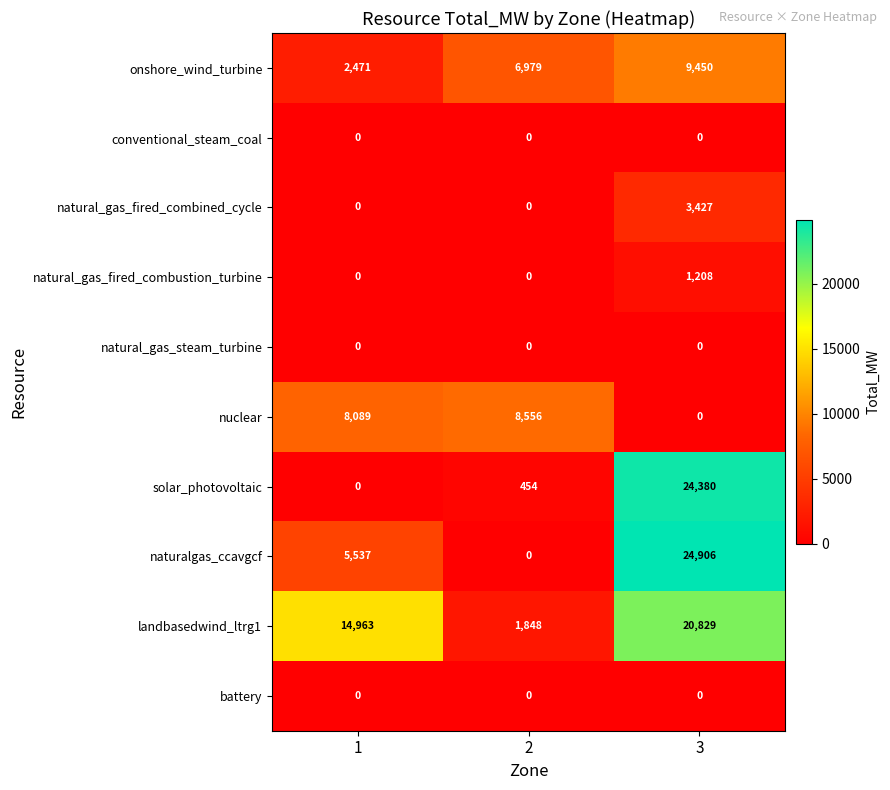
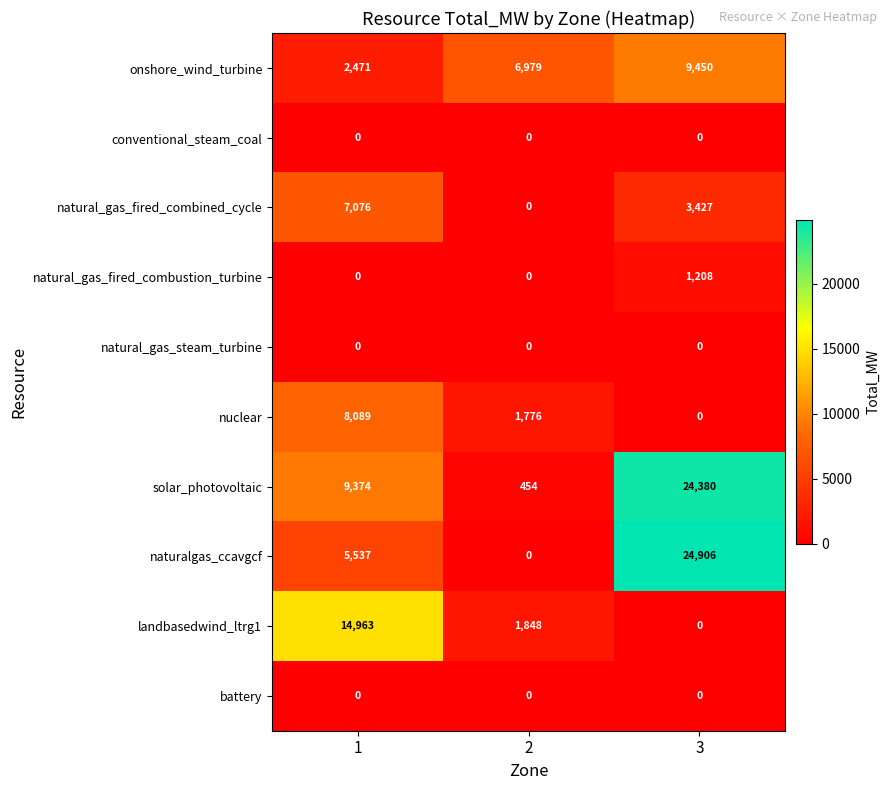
natural_gas_fired_combined_cycle, 1: 0 -> 7,076
nuclear, 2: 8,556 -> 1,776
solar_photovoltaic, 1: 0 -> 9,374
landbasedwind_ltrg1, 3: 20,829 -> 0
